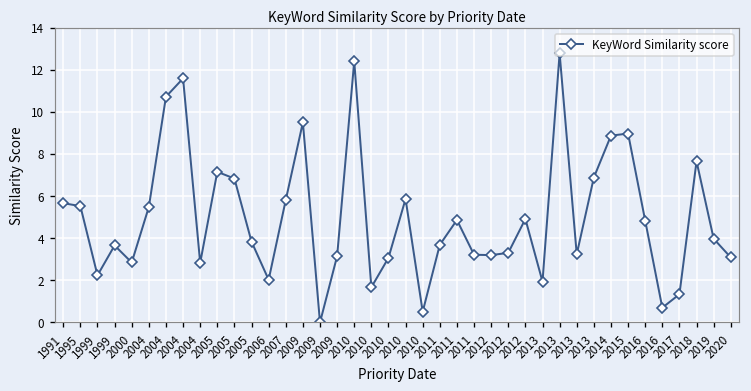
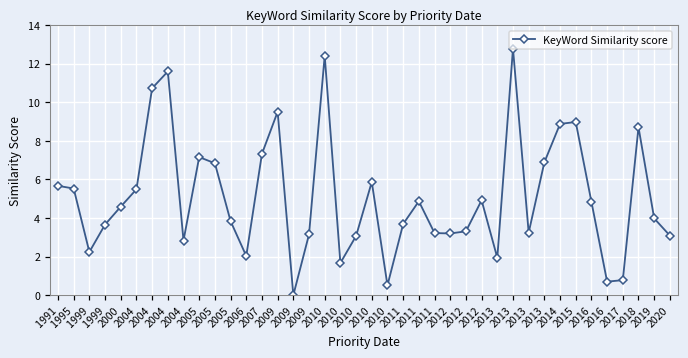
2000: 2.9 -> 4.6
2007: 5.8 -> 7.3
2017: 1.3 -> 0.8
2018: 7.7 -> 8.7
